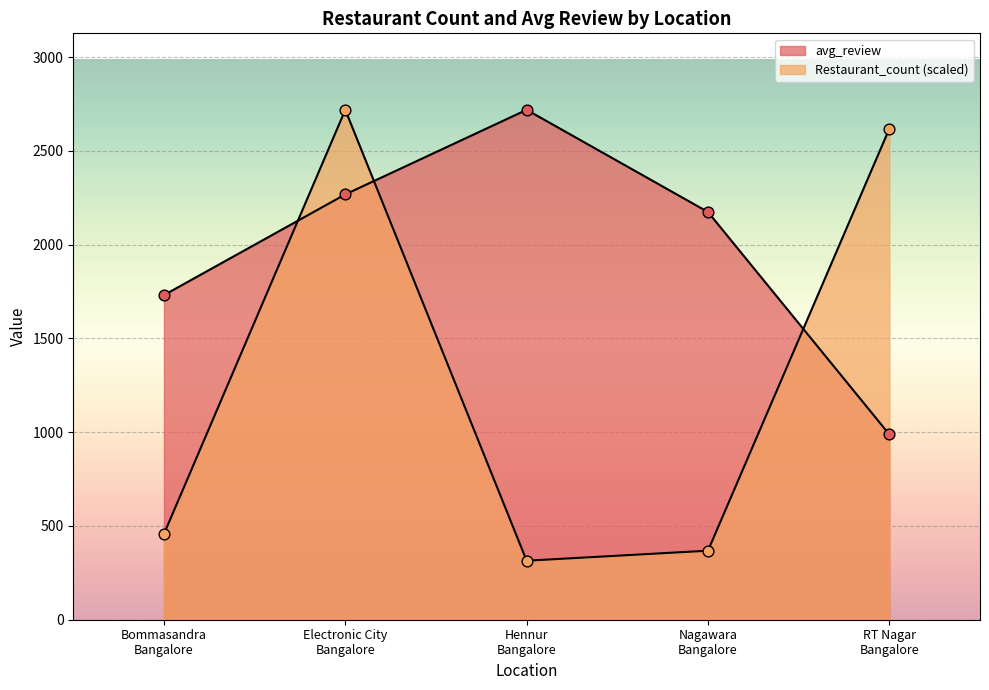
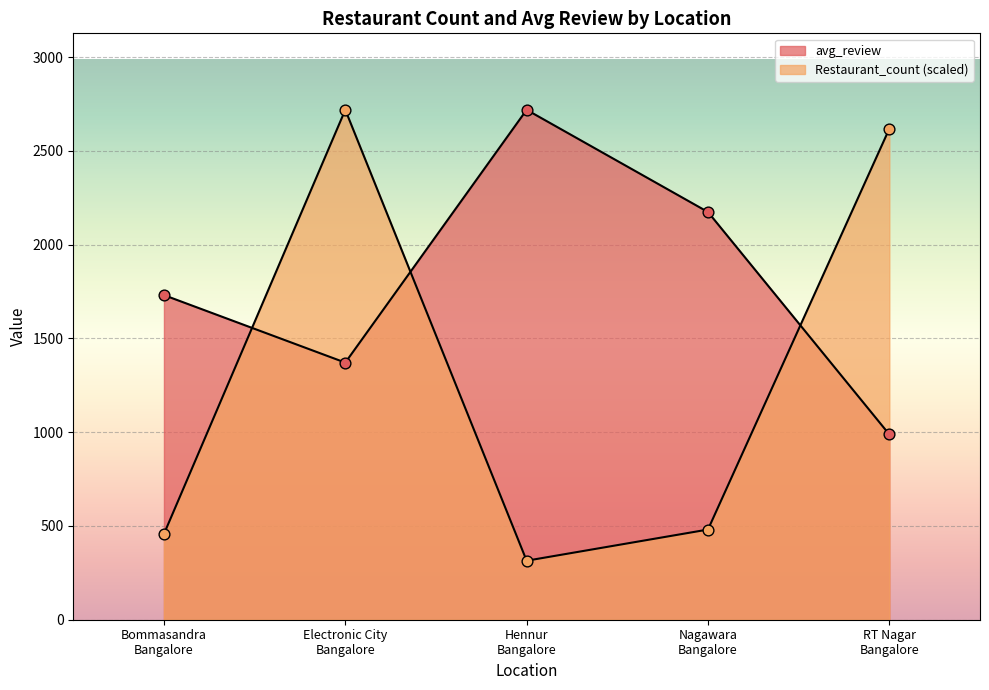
avg_review, Electronic City Bangalore: 2270 -> 1370
Restaurant_count (scaled), Nagawara Bangalore: 370 -> 480
